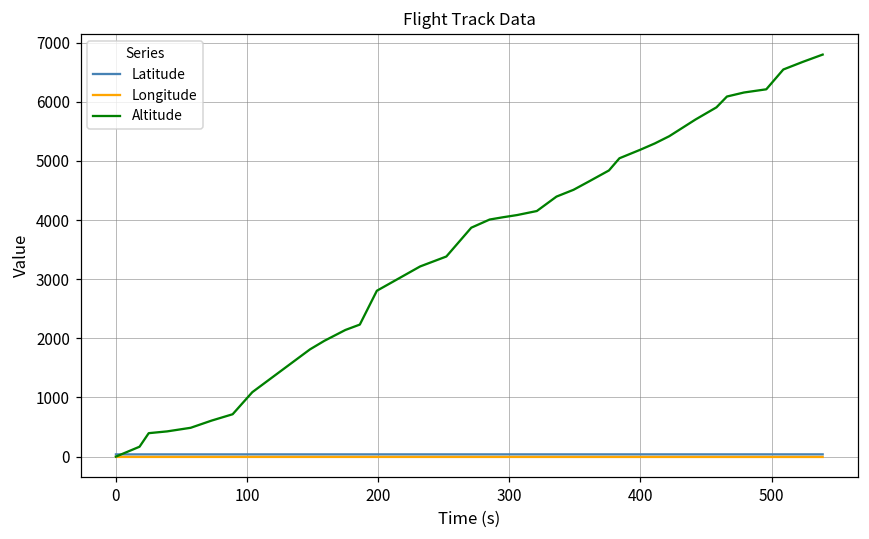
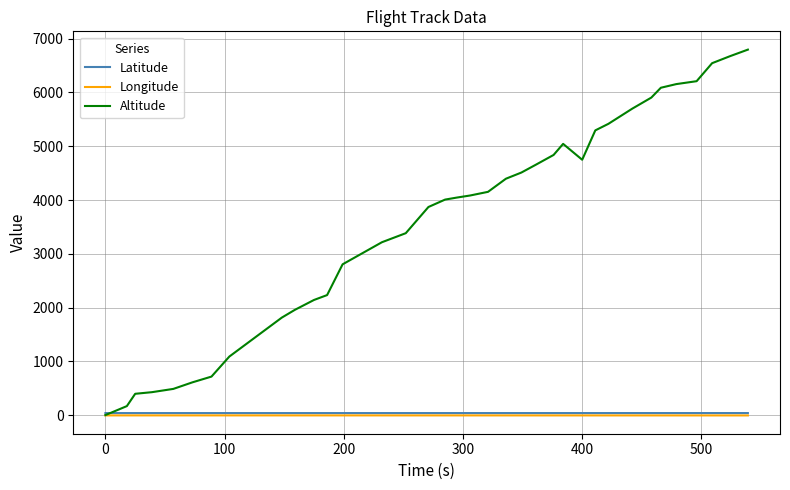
Altitude, 400: 5200 -> 4700
